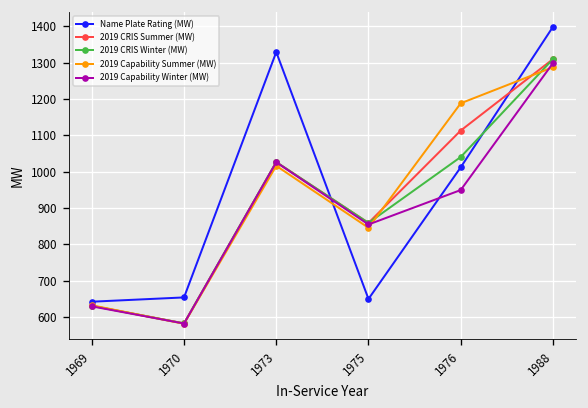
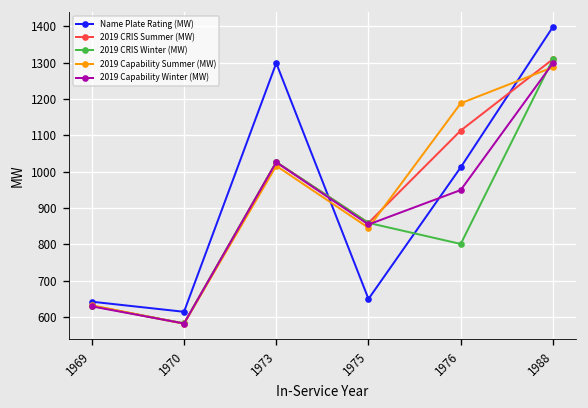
Name Plate Rating (MW), 1970: 650 -> 610
Name Plate Rating (MW), 1973: 1330 -> 1300
2019 CRIS Winter (MW), 1976: 1040 -> 800
